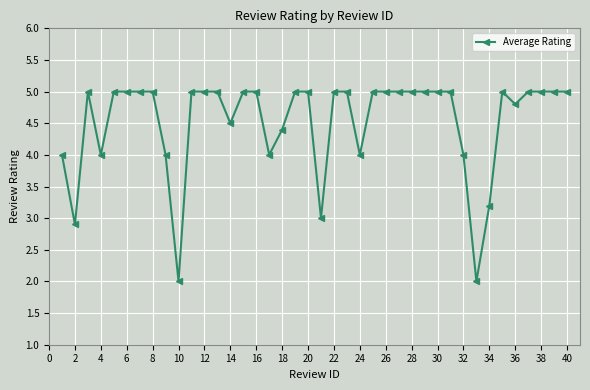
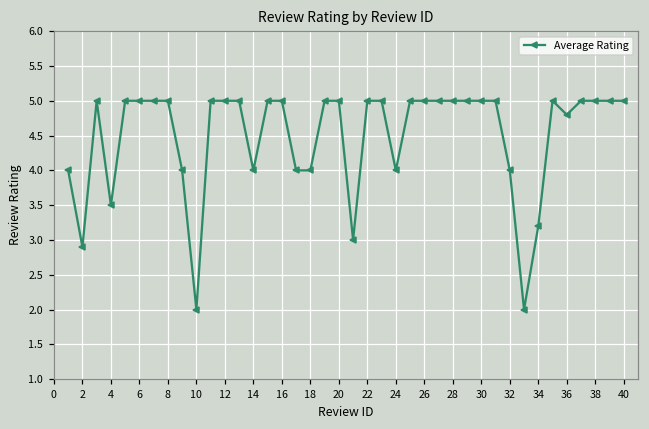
4: 4.0 -> 3.5
14: 4.5 -> 4.0
18: 4.4 -> 4.0
